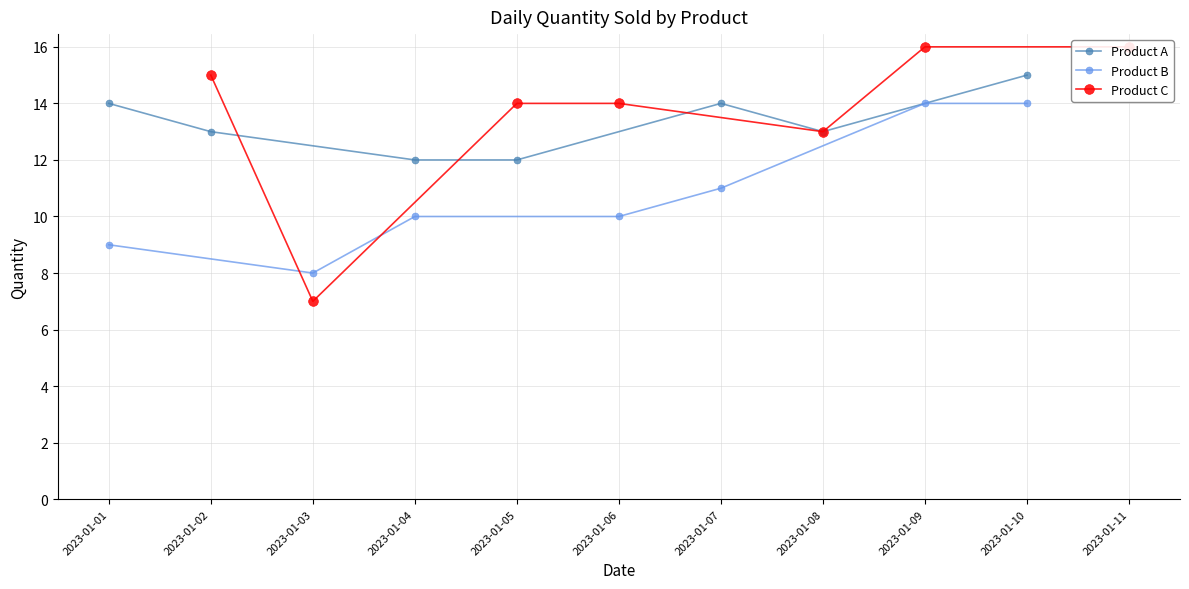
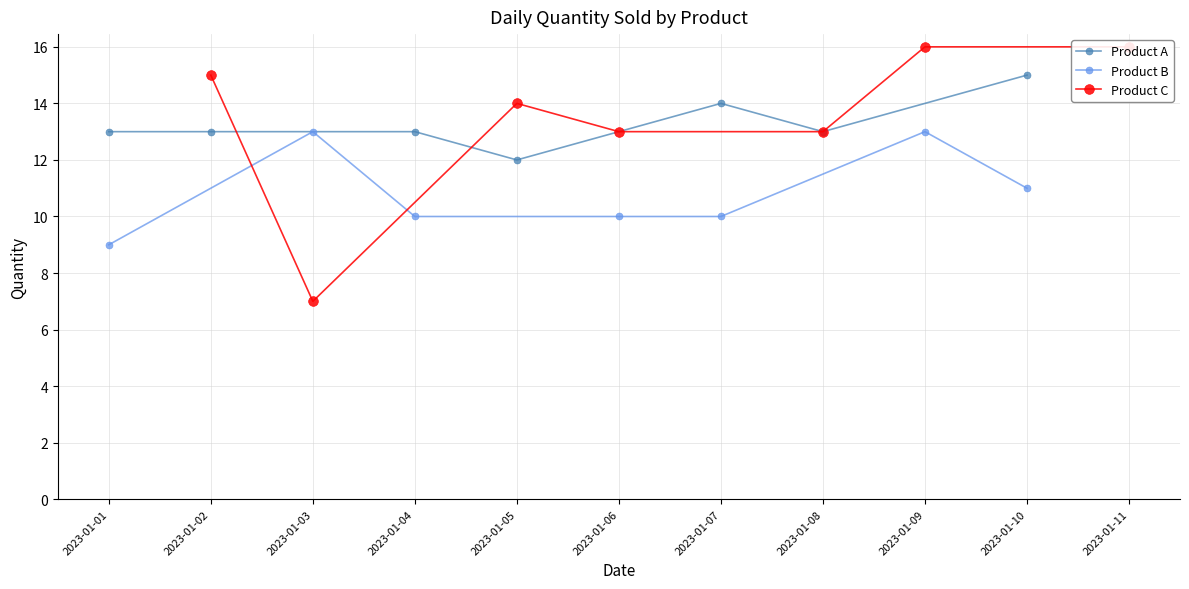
Product A, 2023-01-01: 14 -> 13
Product B, 2023-01-03: 8 -> 13
Product A, 2023-01-04: 12 -> 13
Product C, 2023-01-06: 14 -> 13
Product B, 2023-01-07: 11 -> 10
Product B, 2023-01-09: 14 -> 13
Product B, 2023-01-10: 14 -> 11
